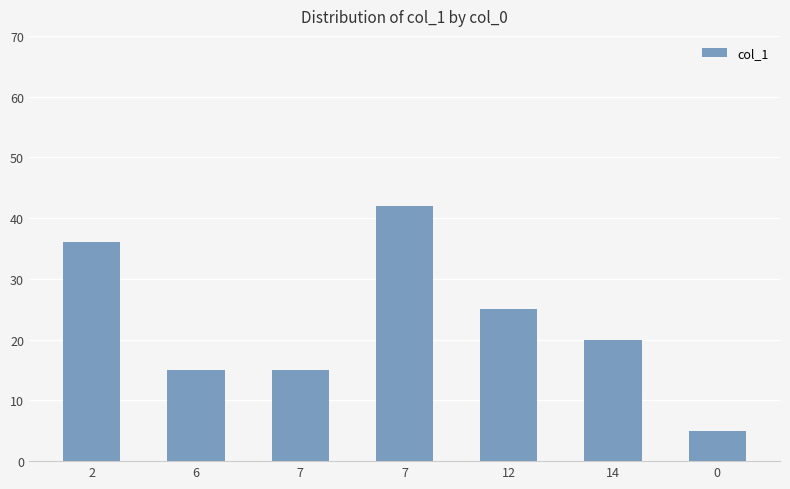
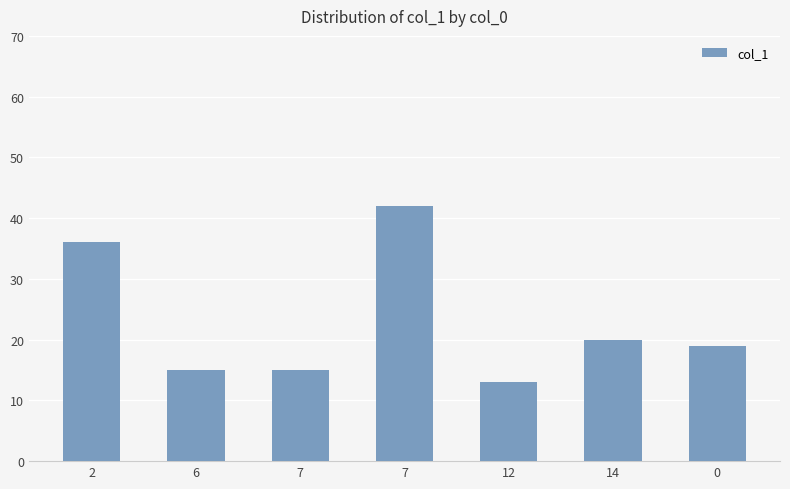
12: 25 -> 13
0: 5 -> 19
